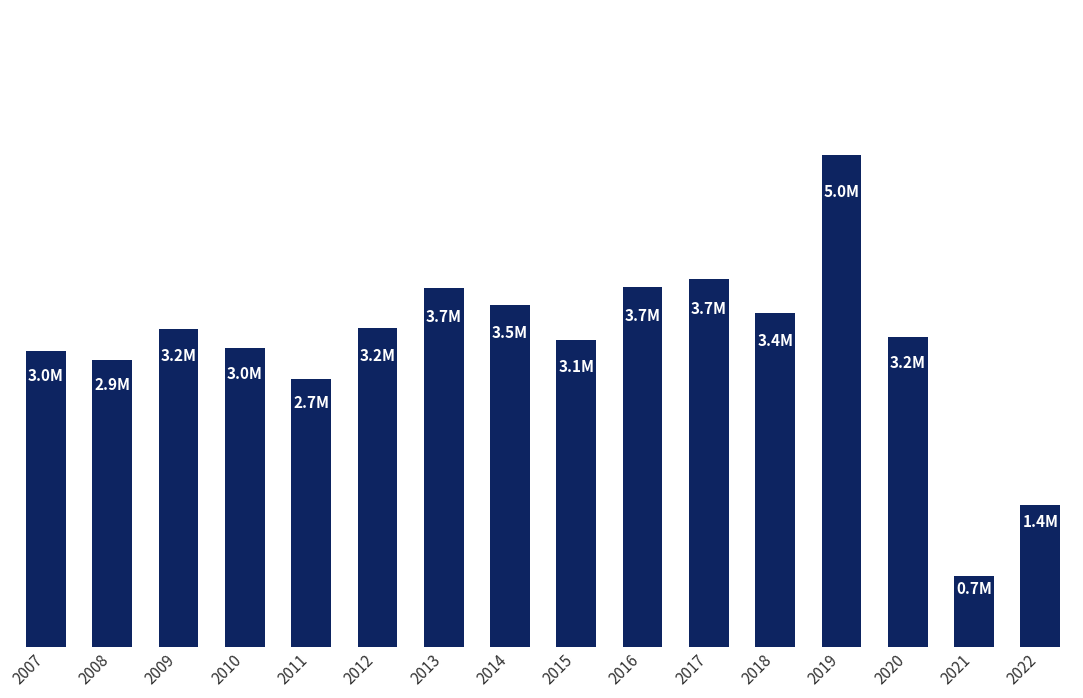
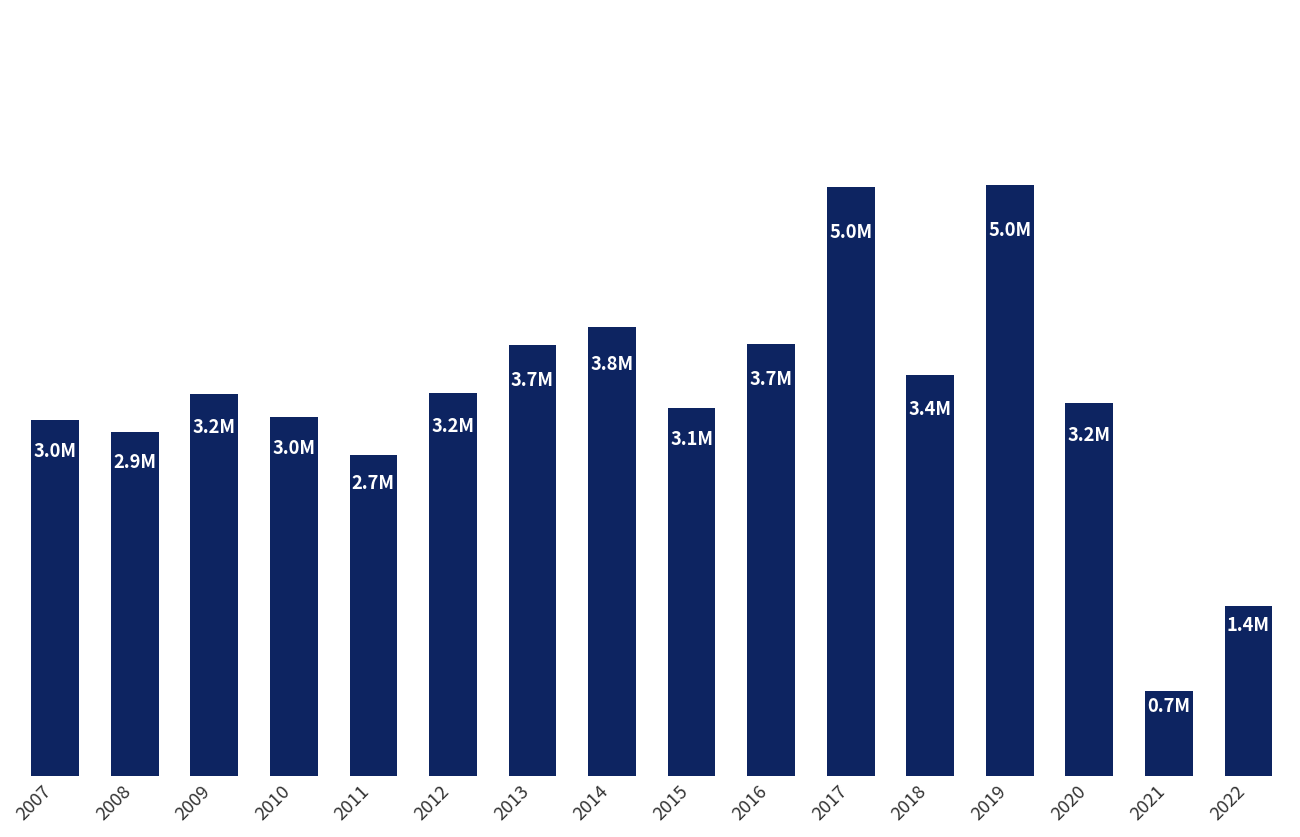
2014: 3.5M -> 3.8M
2017: 3.7M -> 5.0M
